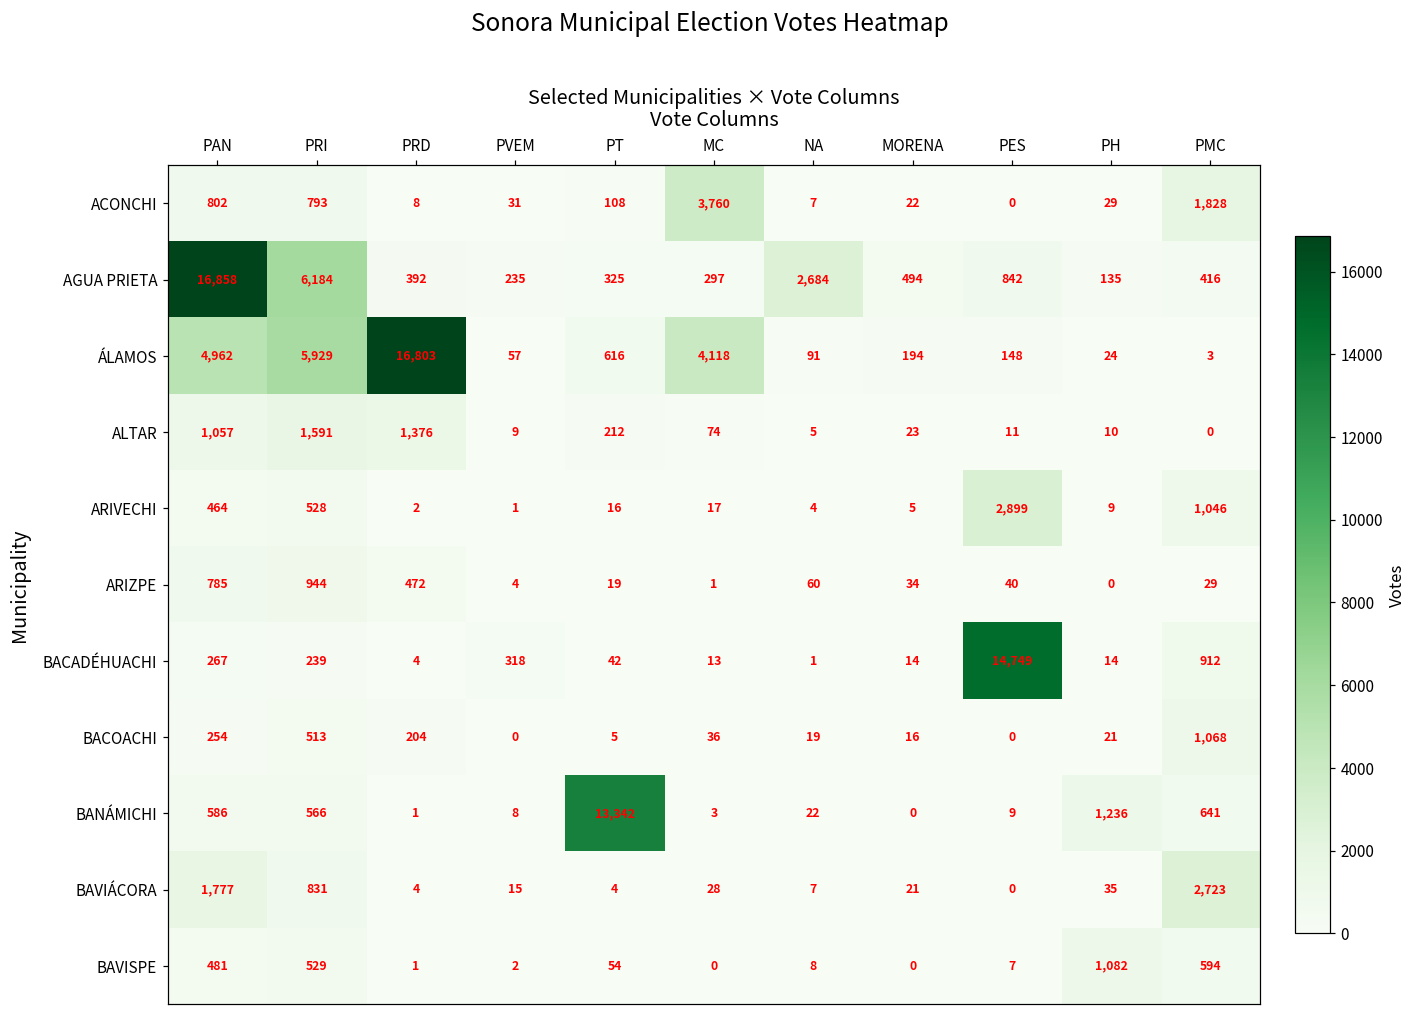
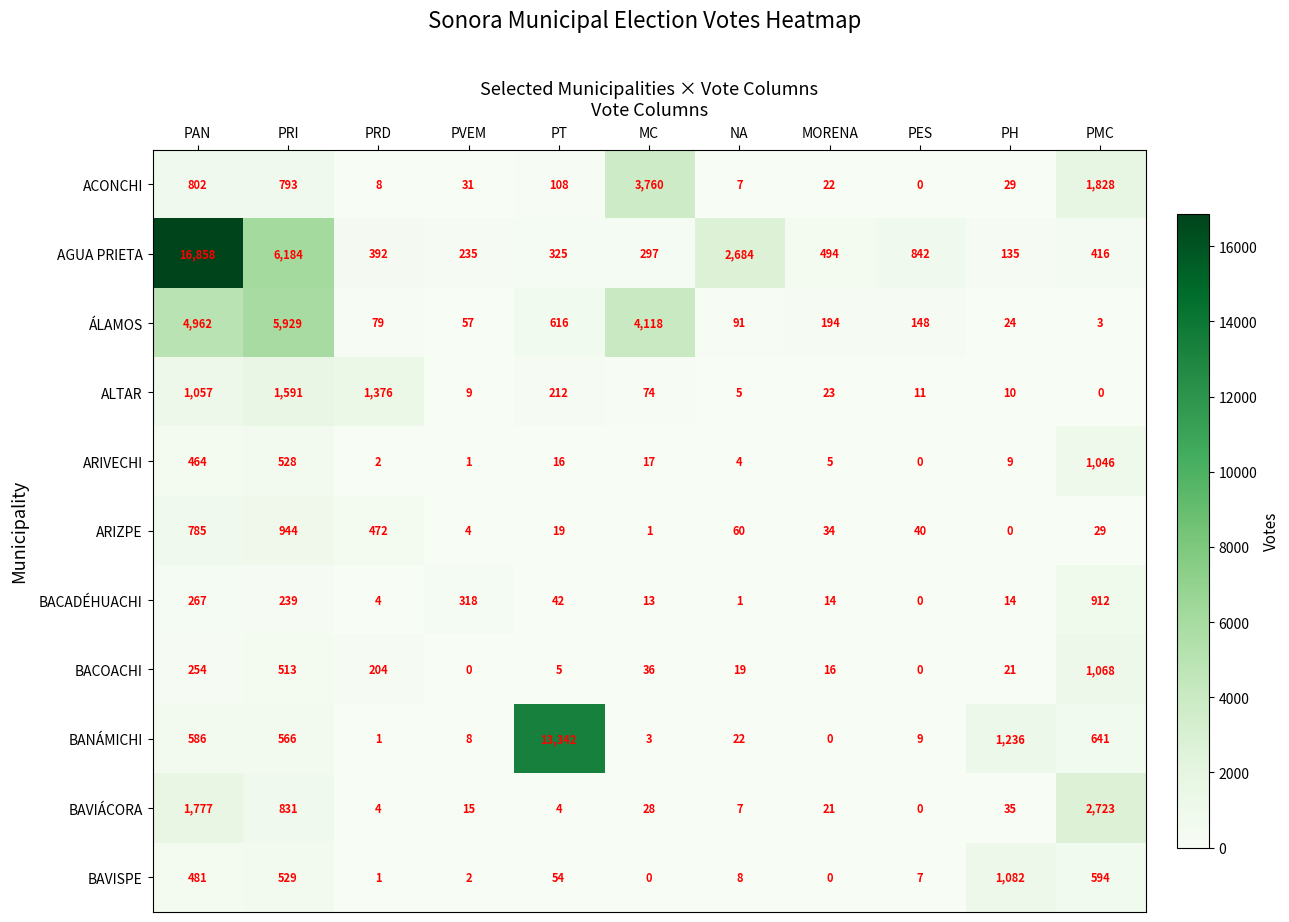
ÁLAMOS, PRD: 16,803 -> 79
ARIVECHI, PES: 2,899 -> 0
BACADÉHUACHI, PES: 14,749 -> 0
